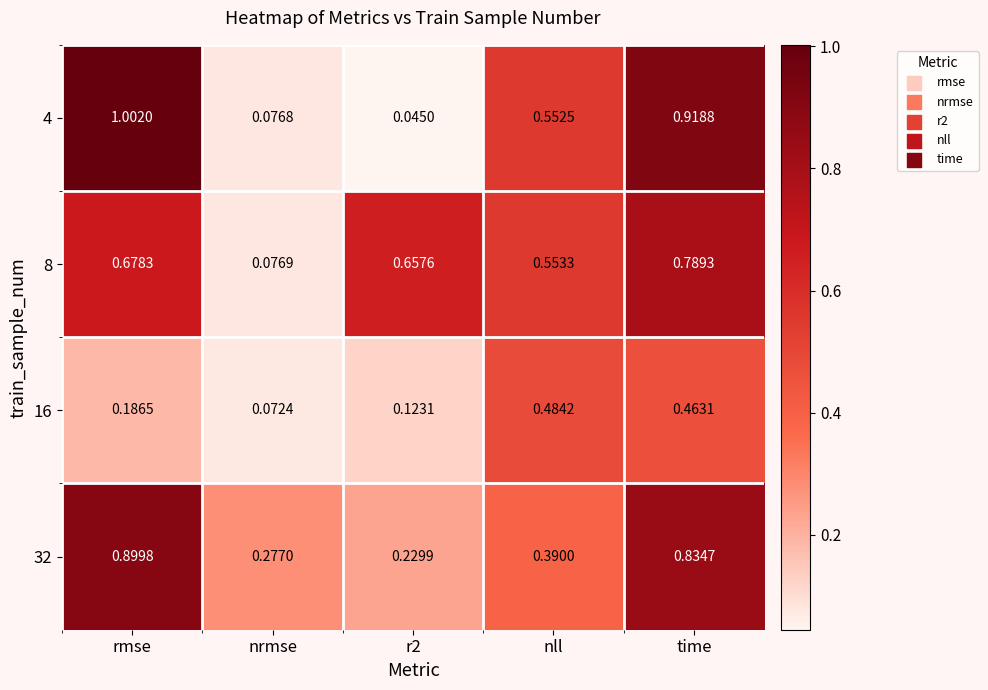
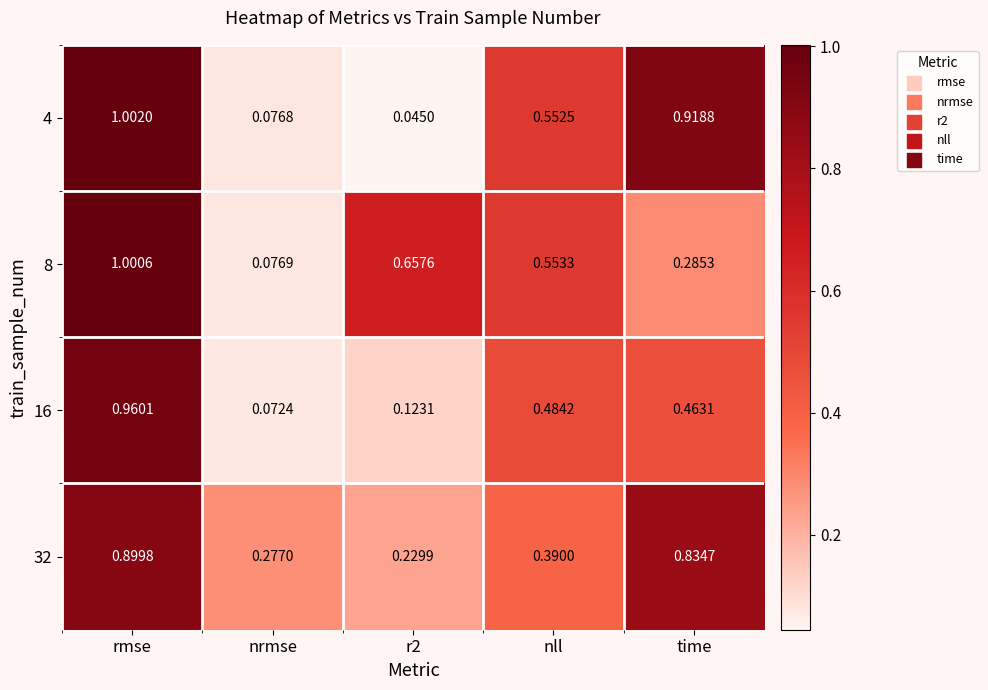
8, rmse: 0.6783 -> 1.0006
8, time: 0.7893 -> 0.2853
16, rmse: 0.1865 -> 0.9601
